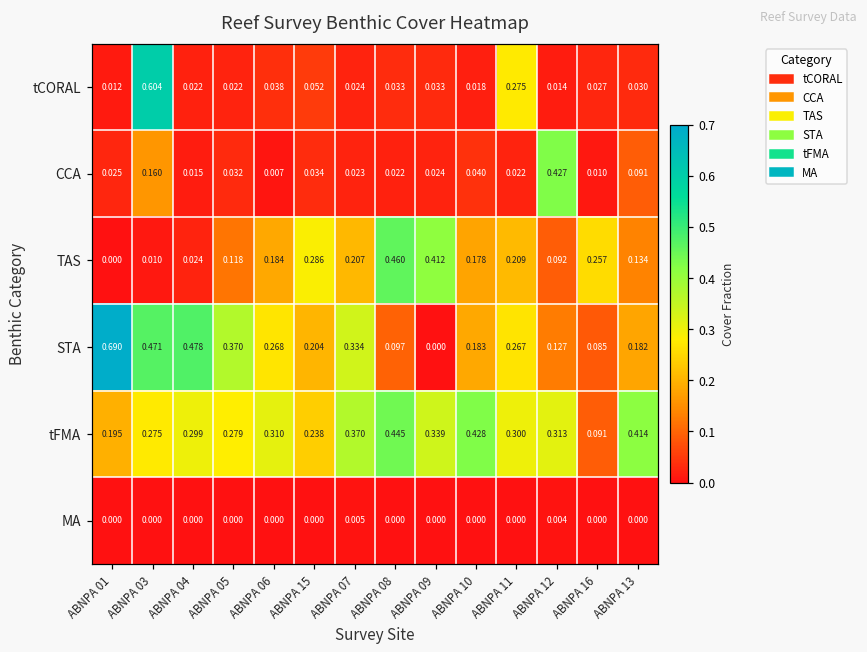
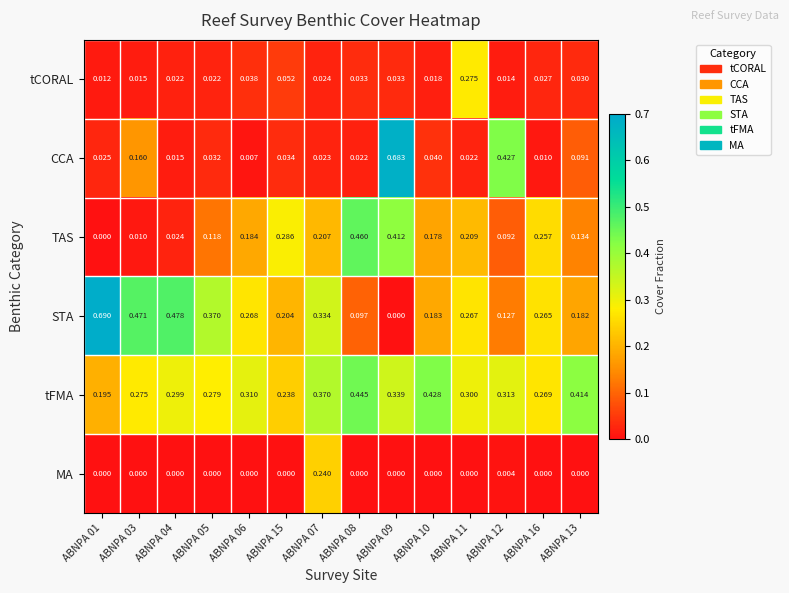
tCORAL, ABNPA 03: 0.604 -> 0.015
CCA, ABNPA 09: 0.024 -> 0.683
STA, ABNPA 16: 0.085 -> 0.265
tFMA, ABNPA 16: 0.091 -> 0.269
MA, ABNPA 07: 0.005 -> 0.240
